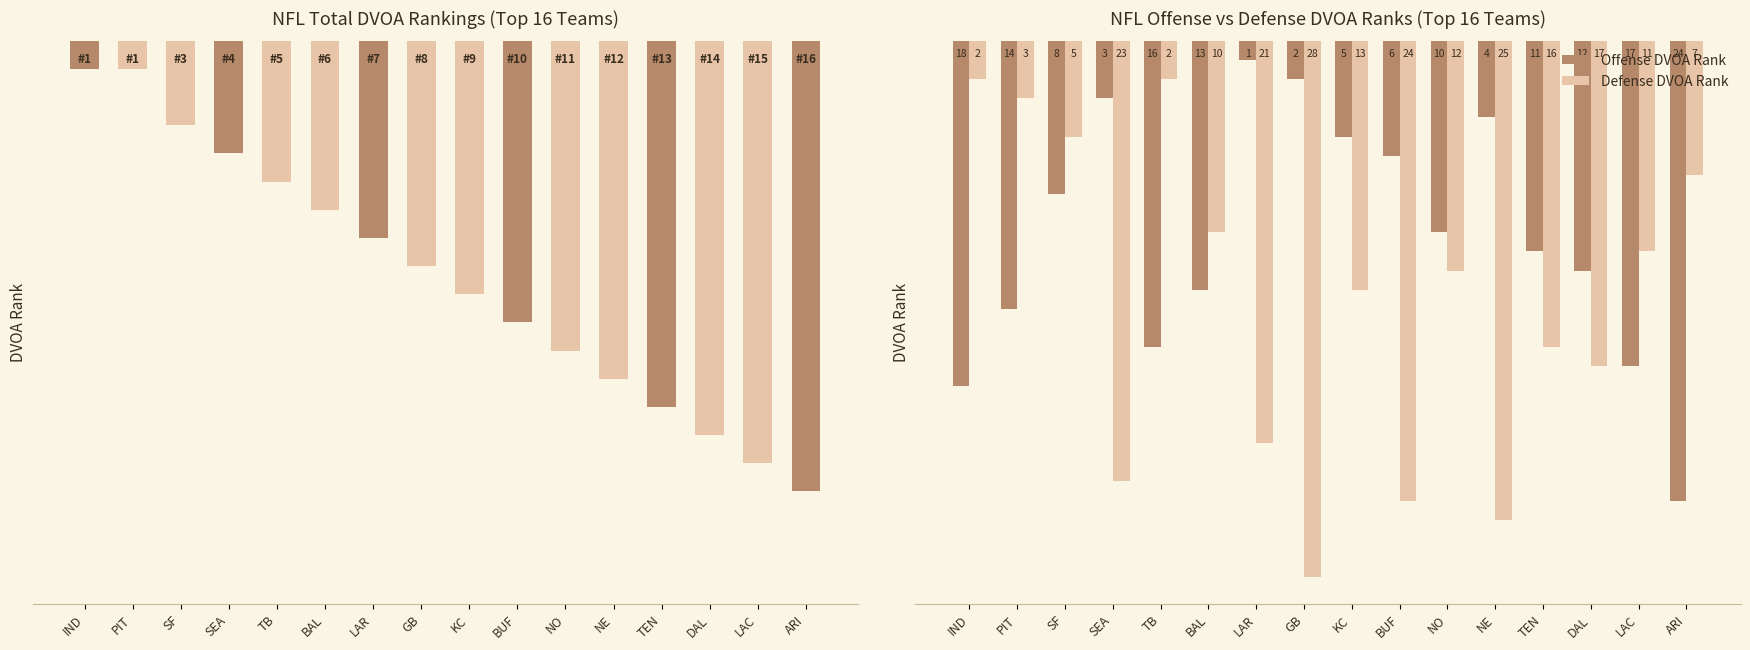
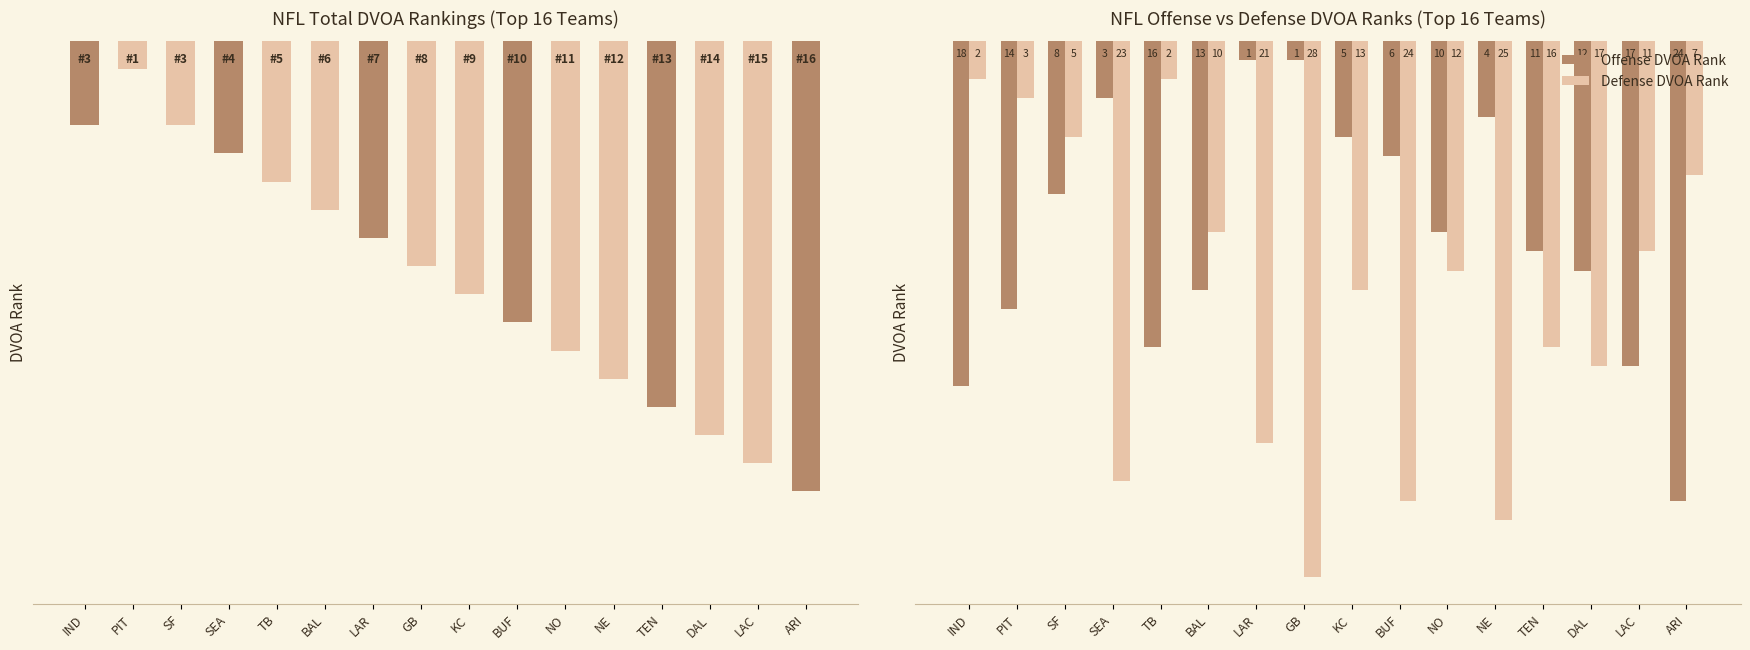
NFL Total DVOA Rankings (Top 16 Teams), IND: 1 -> 3
NFL Offense vs Defense DVOA Ranks (Top 16 Teams), Offense DVOA Rank, GB: 2 -> 1
